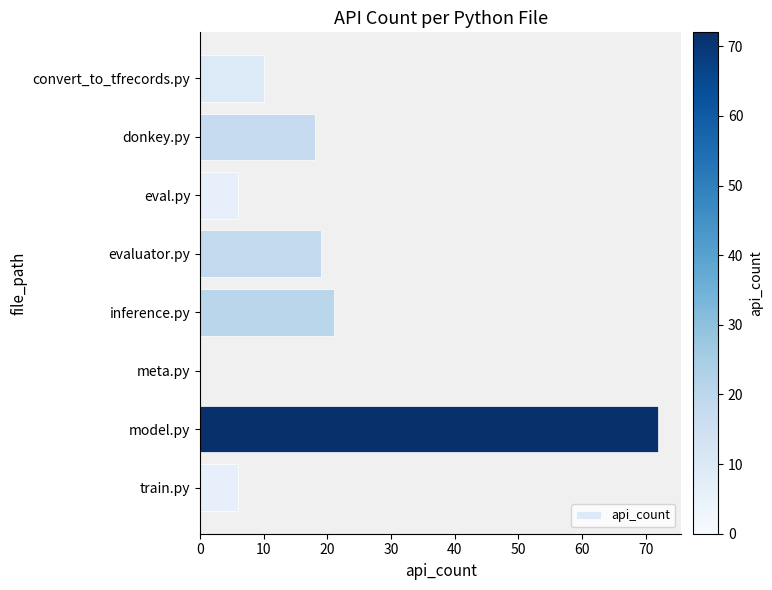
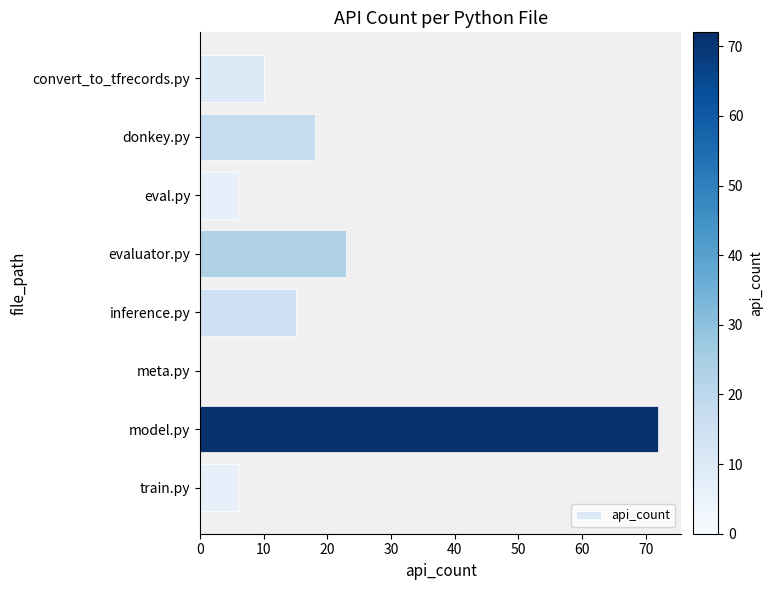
evaluator.py: 19 -> 23
inference.py: 21 -> 15
